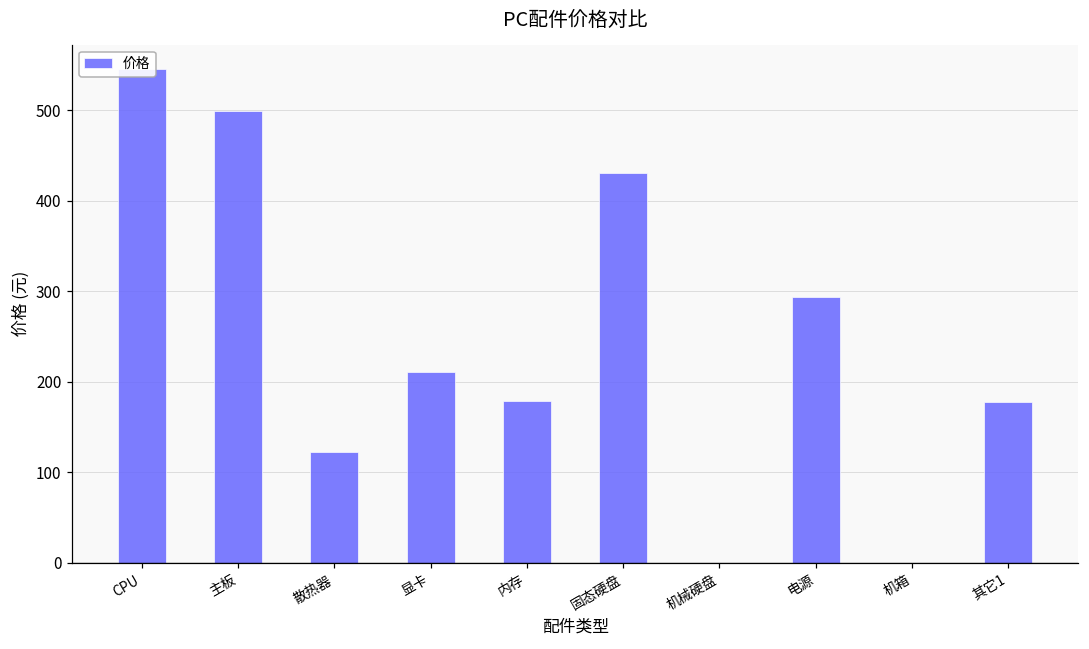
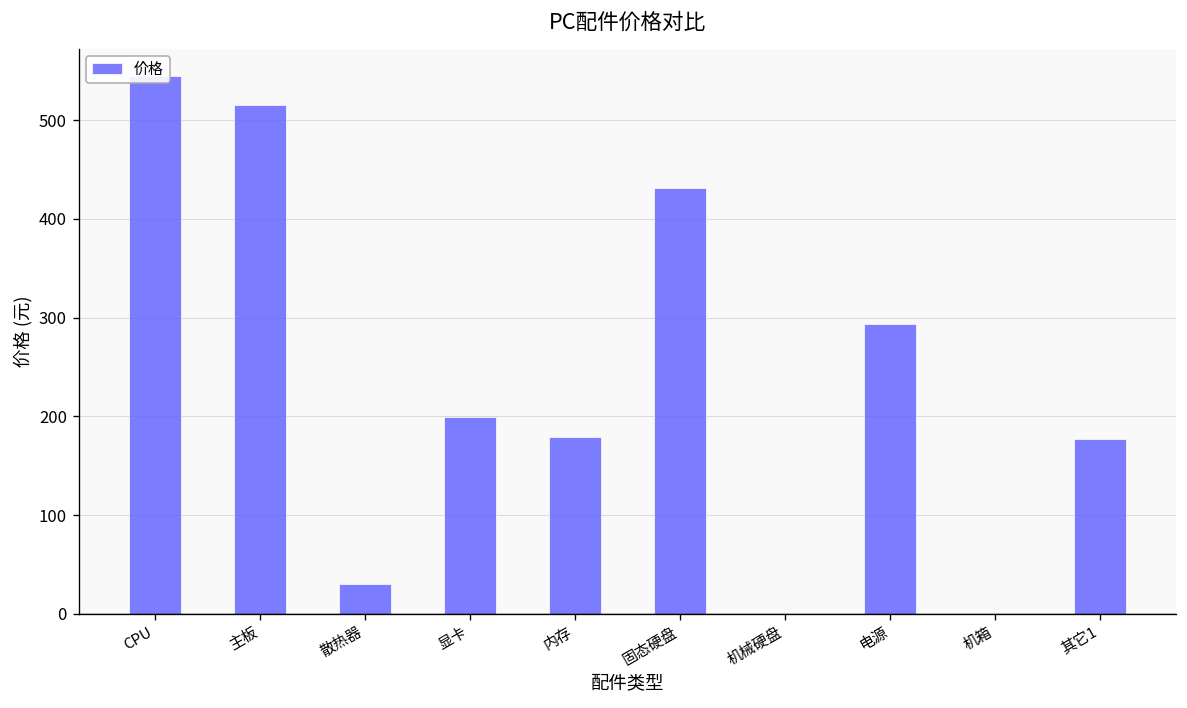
主板: 500 -> 520
散热器: 120 -> 30
显卡: 210 -> 200
